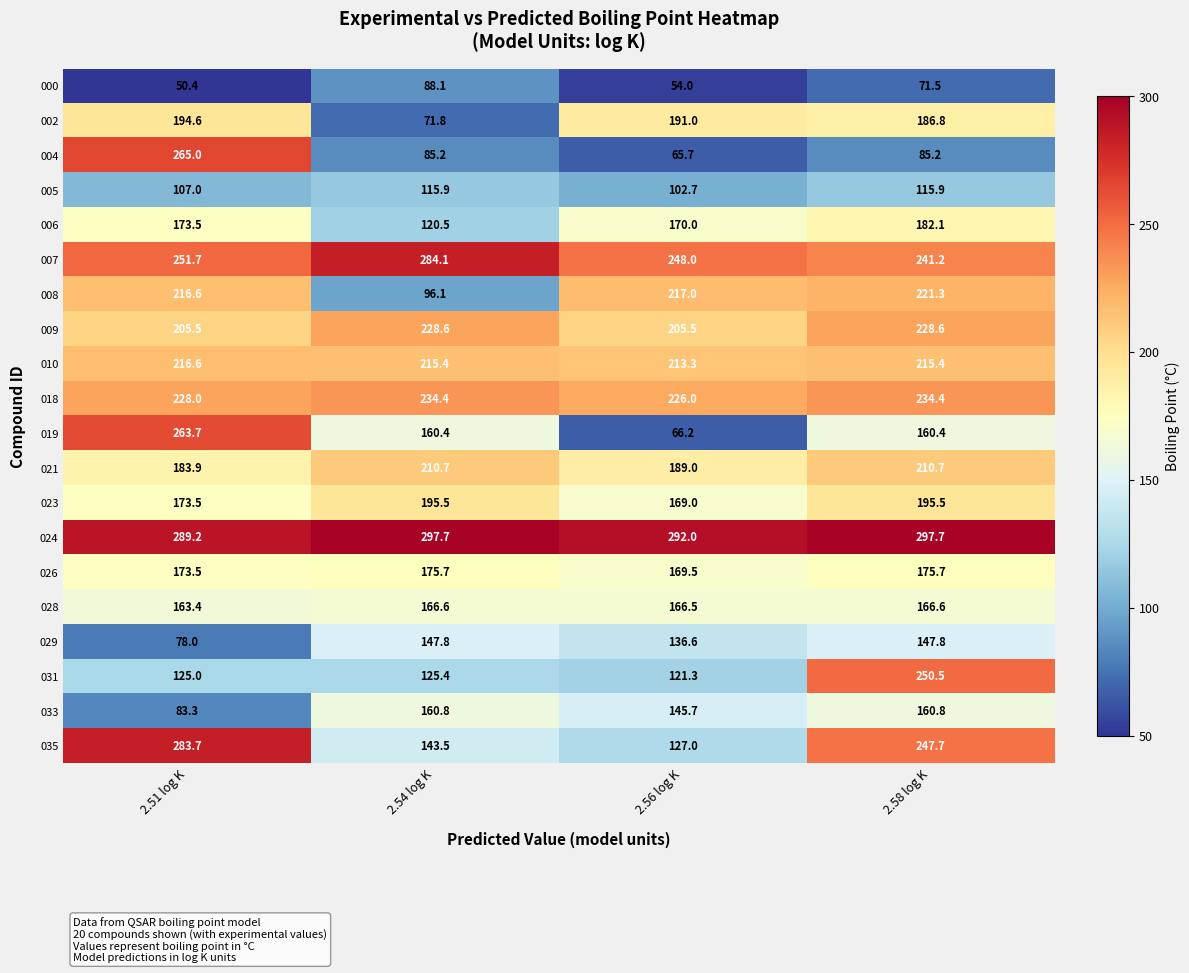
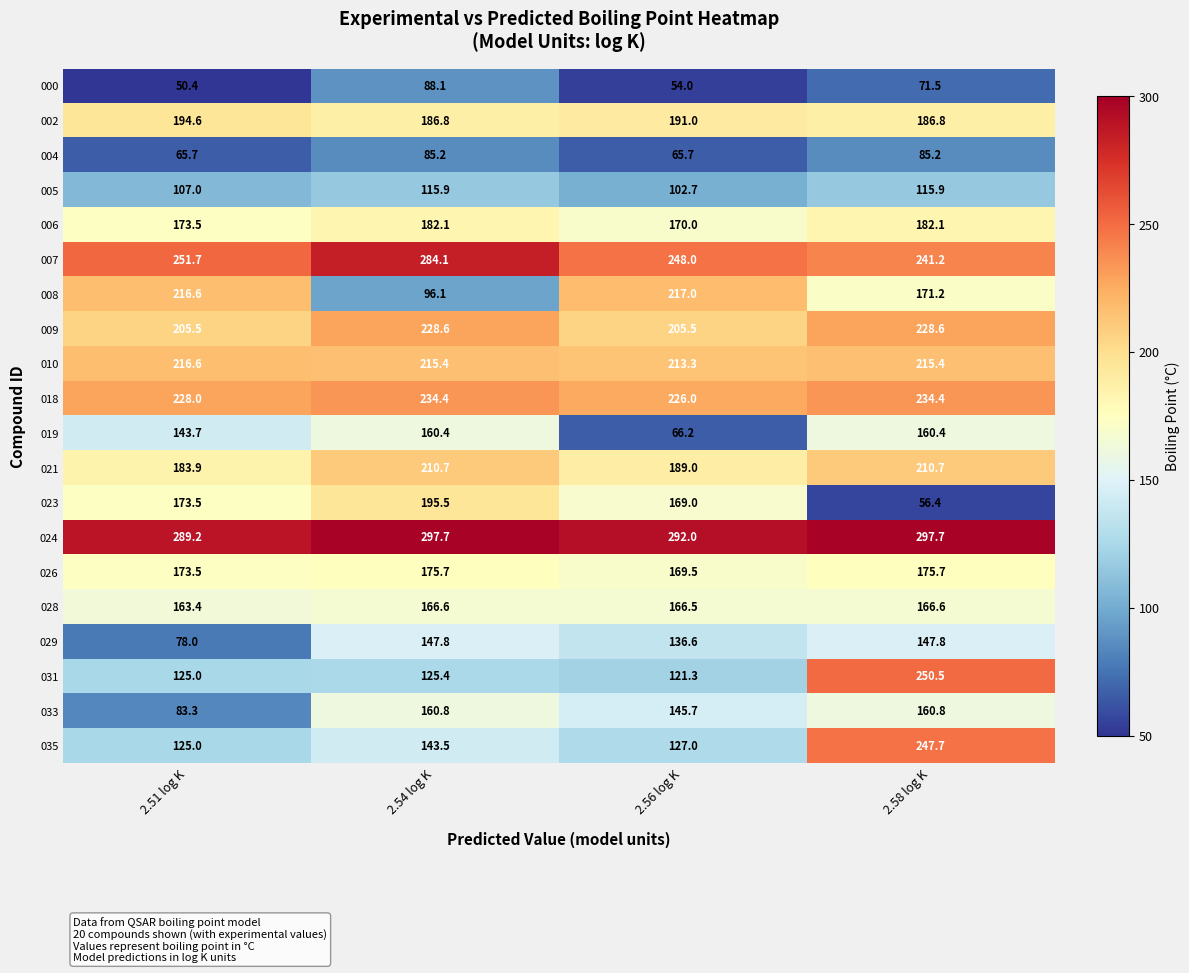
002, 2.54 log K: 71.8 -> 186.8
004, 2.51 log K: 265.0 -> 65.7
006, 2.54 log K: 120.5 -> 182.1
008, 2.58 log K: 221.3 -> 171.2
019, 2.51 log K: 263.7 -> 143.7
023, 2.58 log K: 195.5 -> 56.4
035, 2.51 log K: 283.7 -> 125.0
